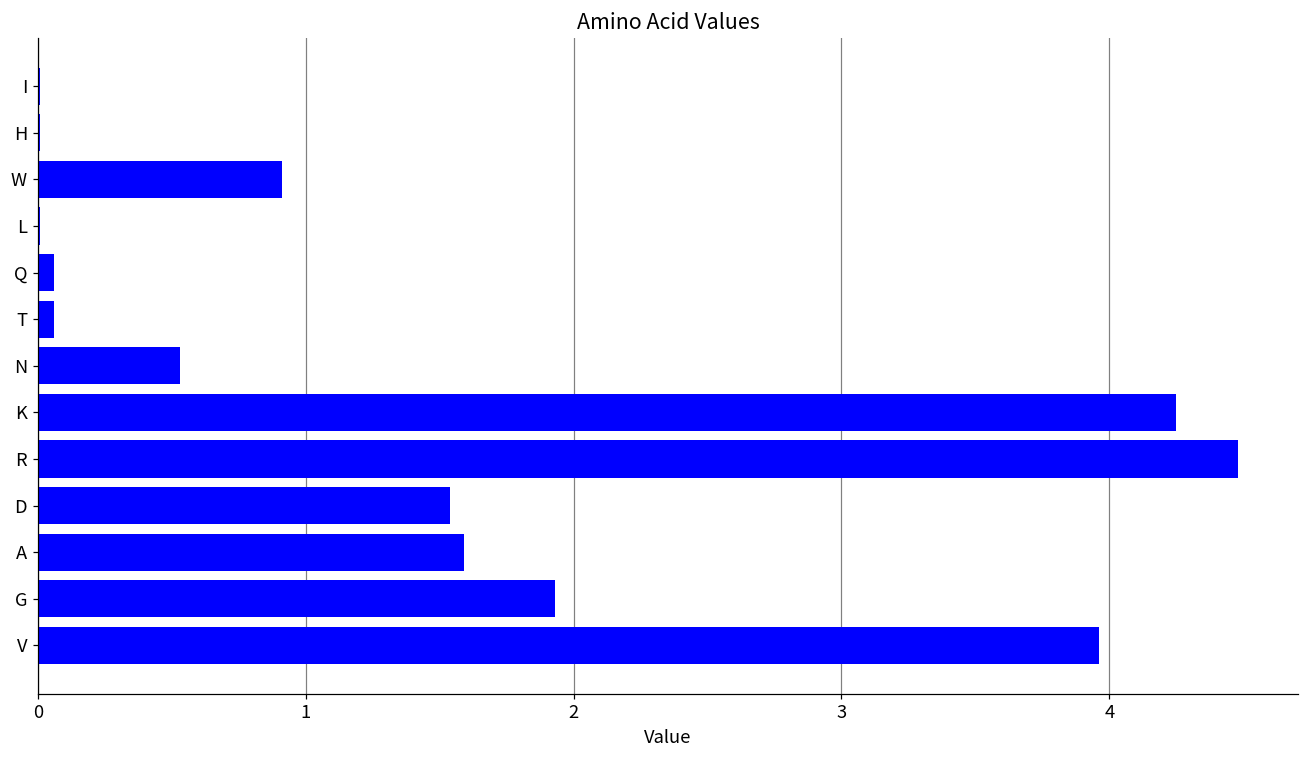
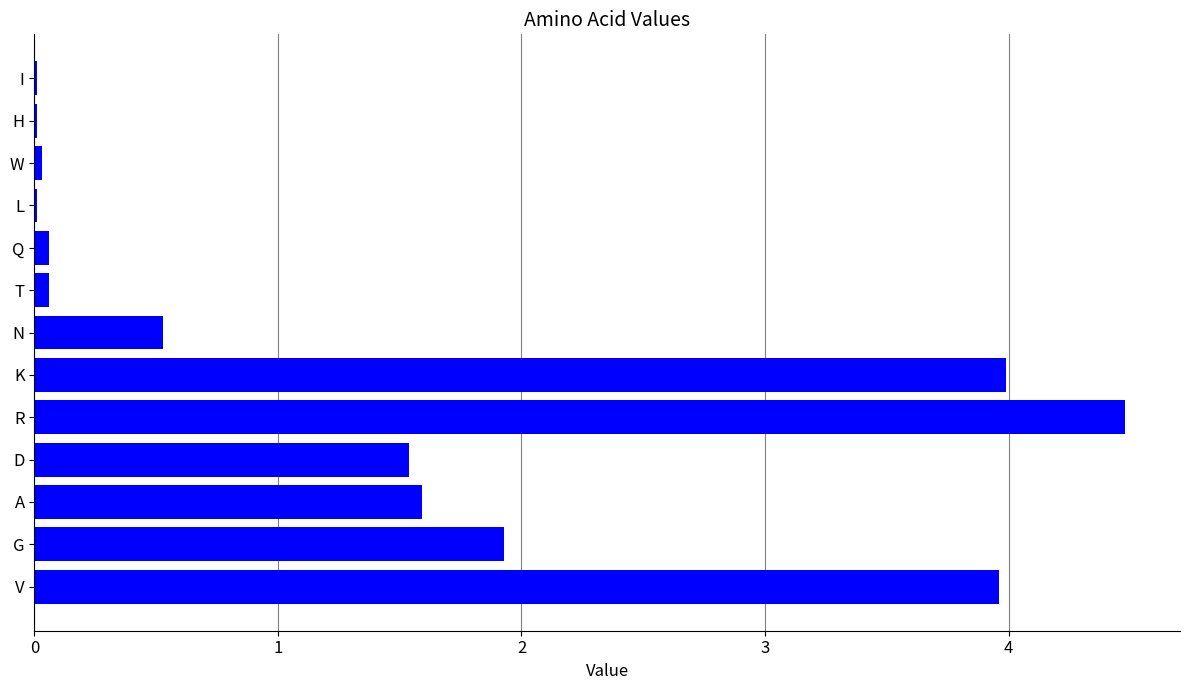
W: 0.91 -> 0.03
K: 4.25 -> 3.99
